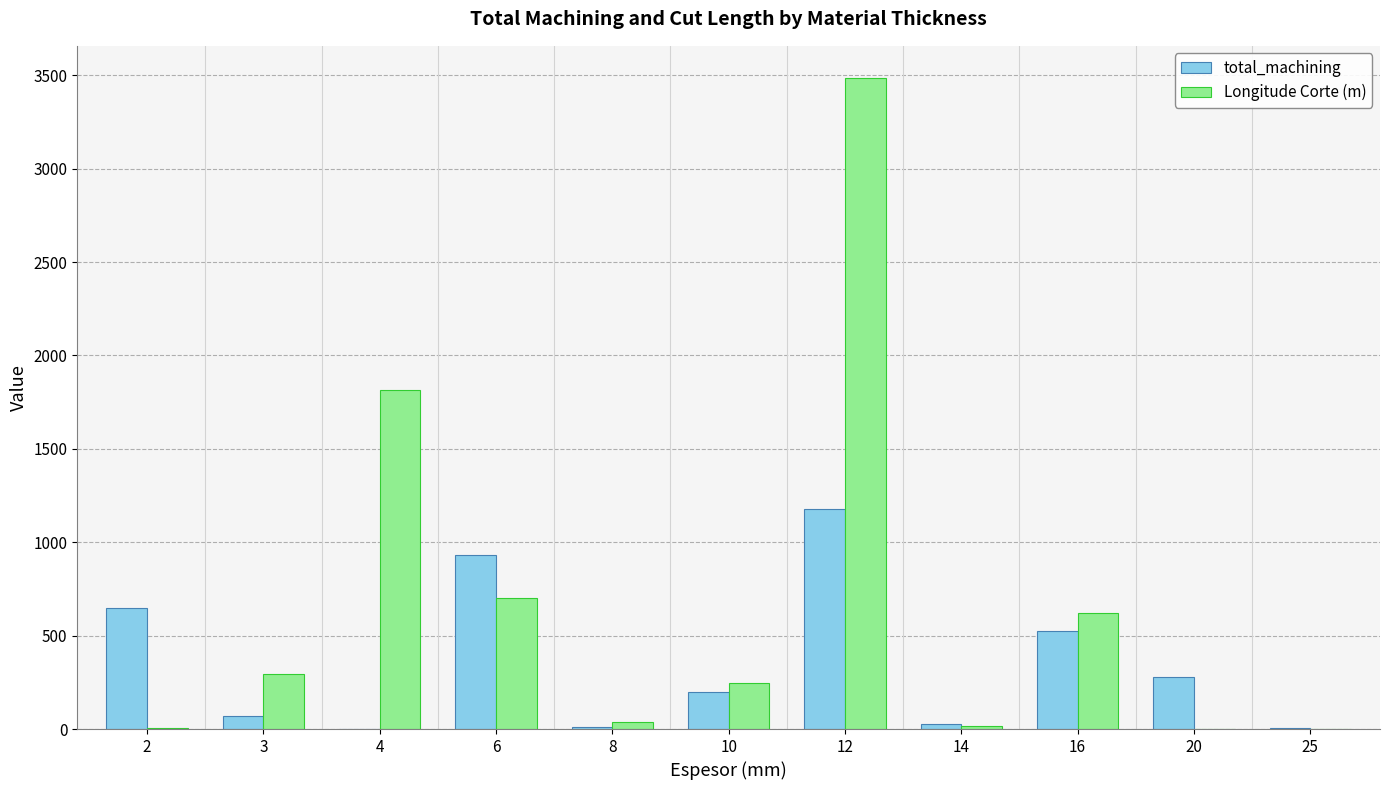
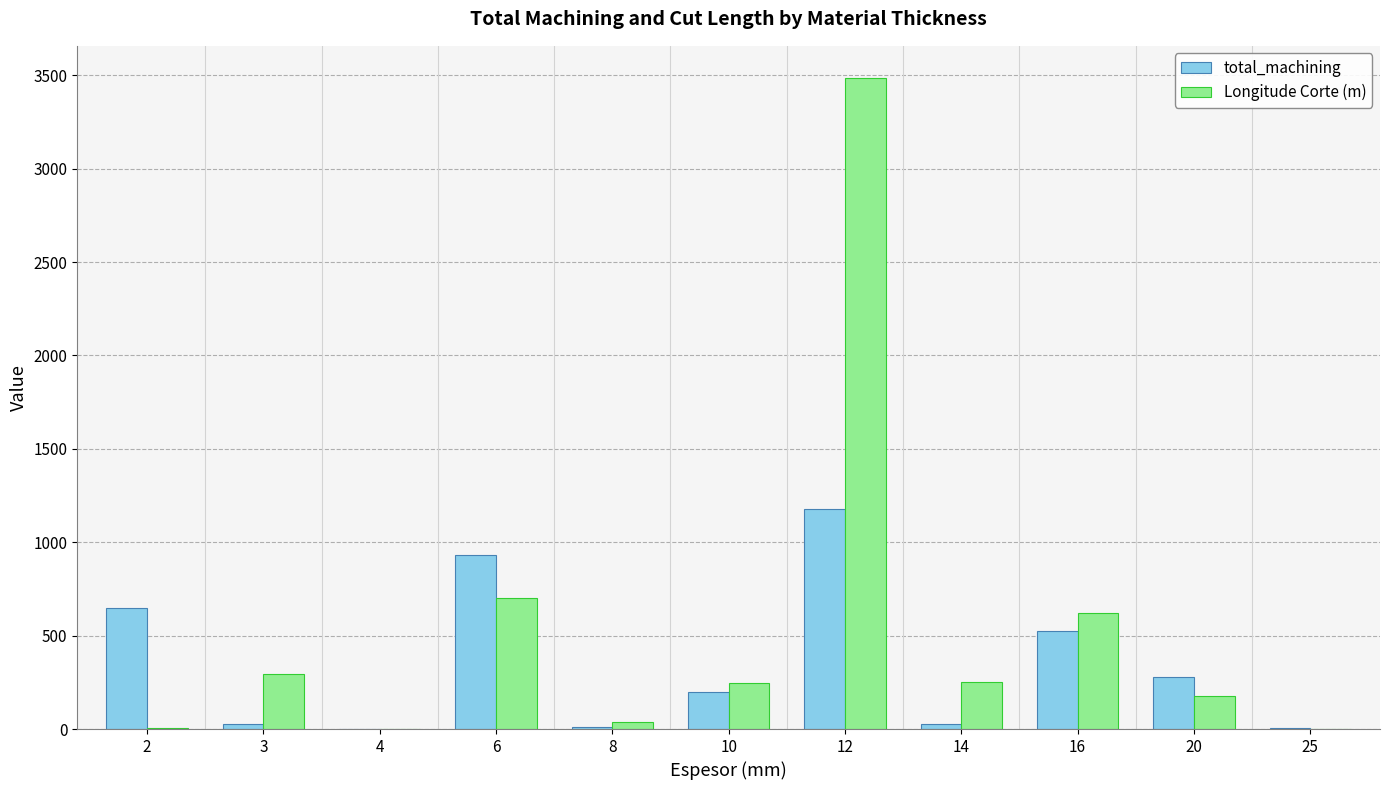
total_machining, 3: 70 -> 20
Longitude Corte (m), 4: 1810 -> 0
Longitude Corte (m), 14: 20 -> 250
Longitude Corte (m), 20: 0 -> 180
